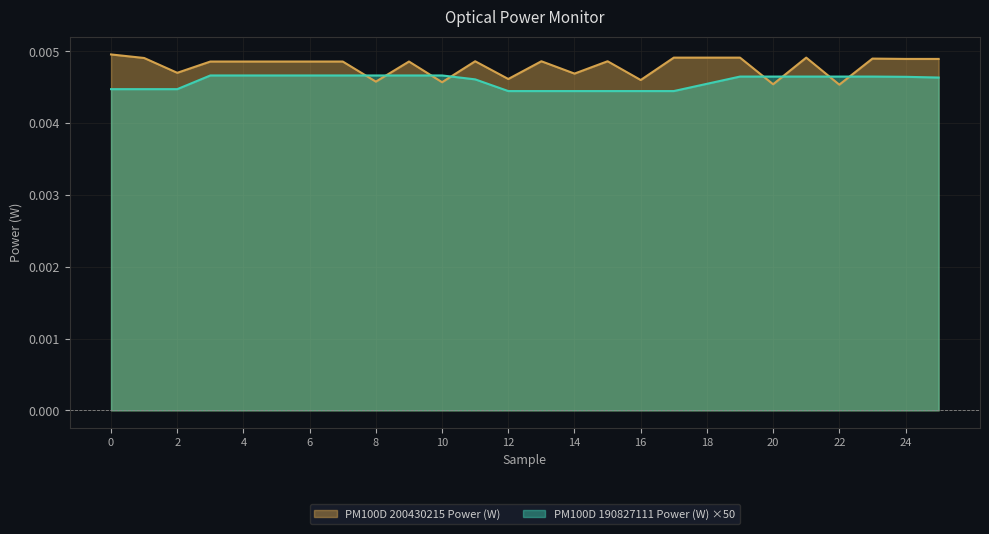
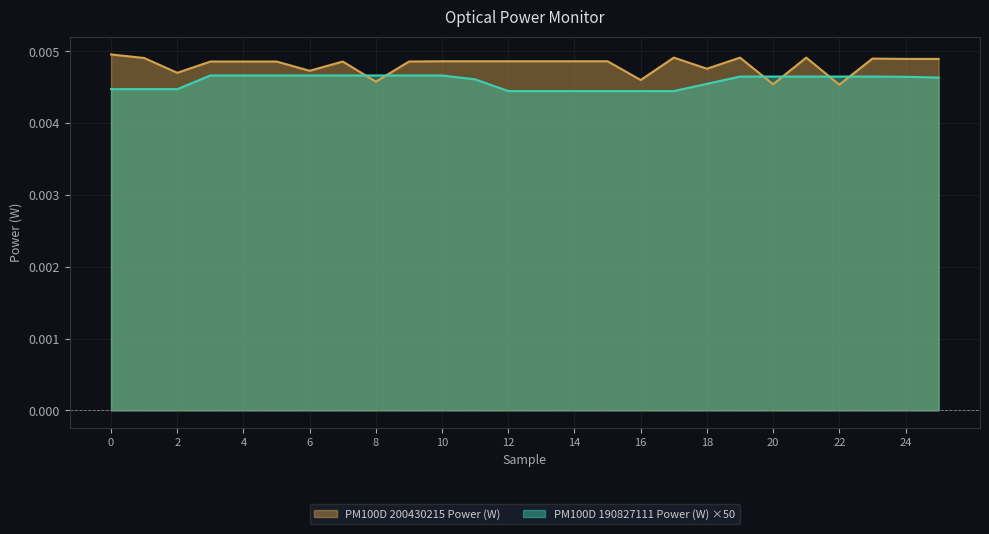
PM100D 200430215 Power (W), 6: 0.0049 -> 0.0047
PM100D 200430215 Power (W), 10: 0.0046 -> 0.0049
PM100D 200430215 Power (W), 12: 0.0046 -> 0.0049
PM100D 200430215 Power (W), 14: 0.0047 -> 0.0049
PM100D 200430215 Power (W), 18: 0.0049 -> 0.0048
